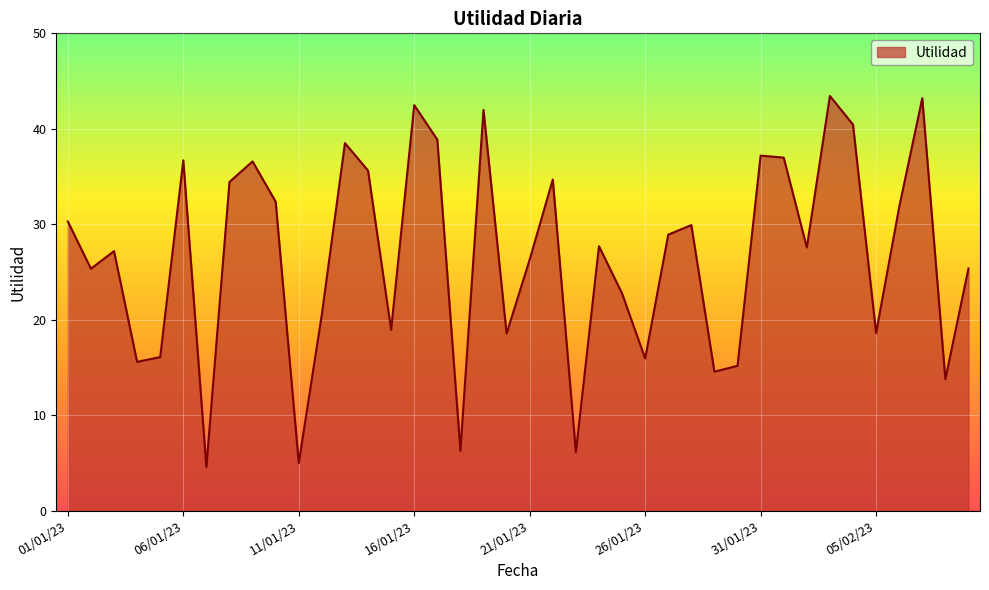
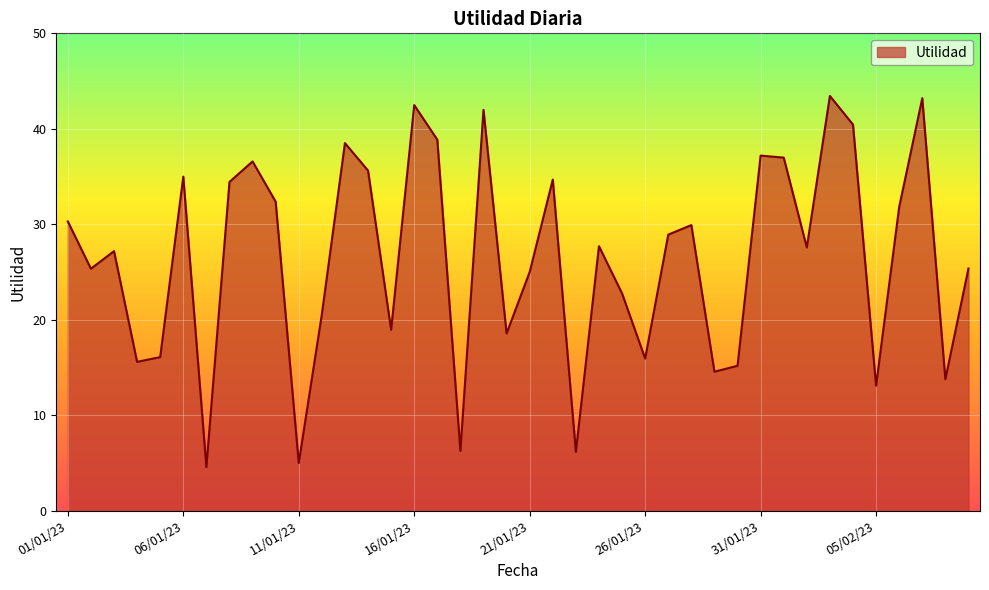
06/01/23: 37 -> 35
21/01/23: 26 -> 25
05/02/23: 19 -> 13
